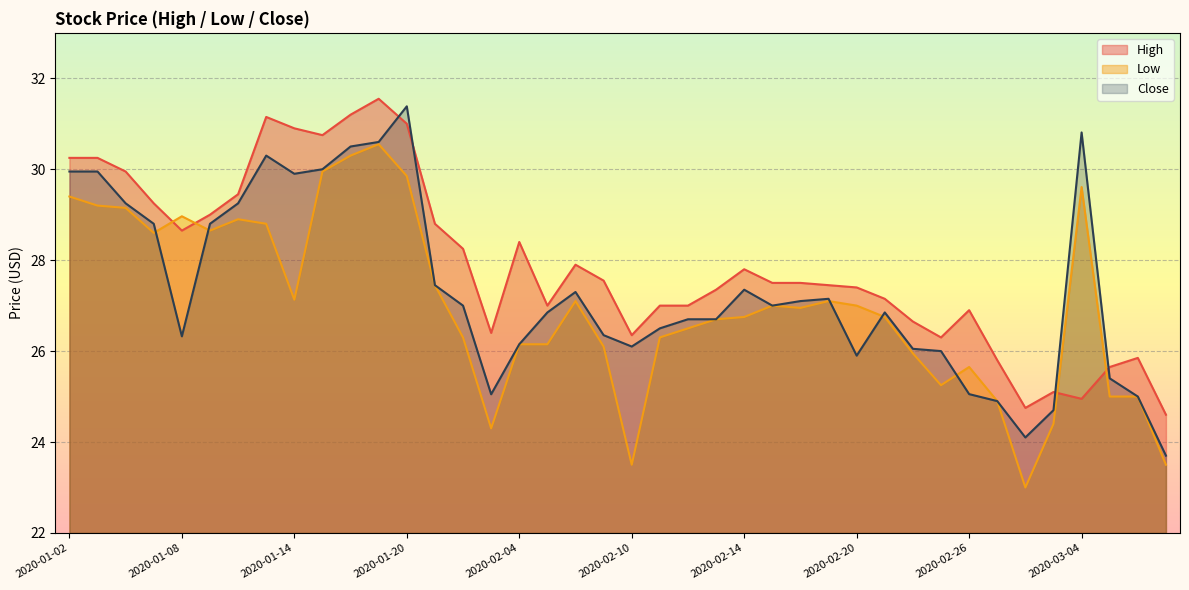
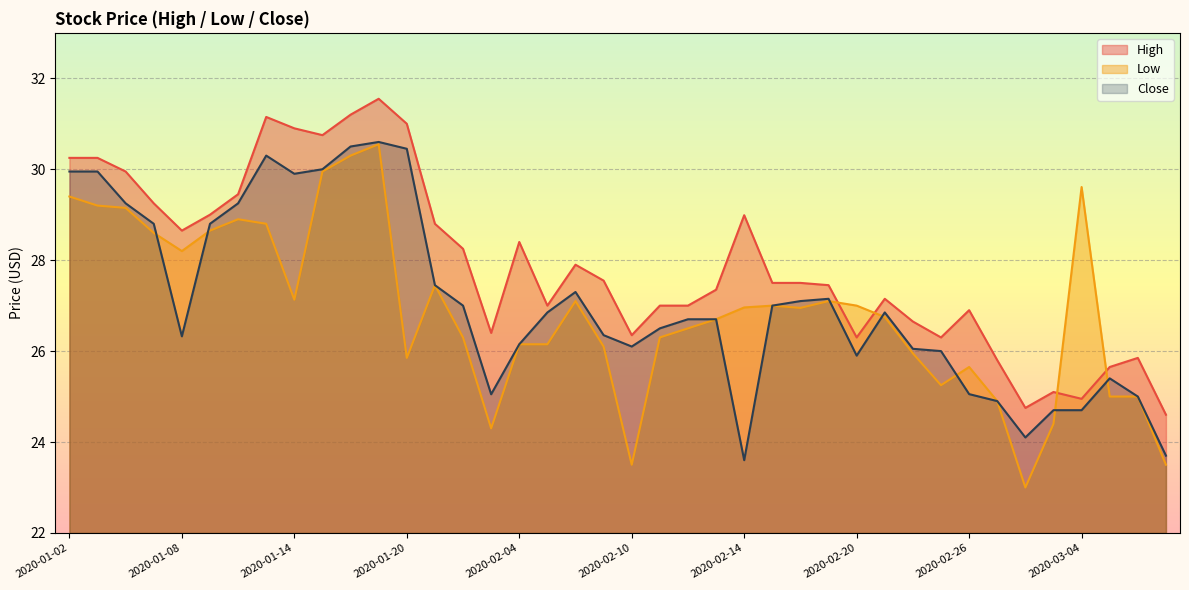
Low, 2020-01-08: 29.0 -> 28.2
Low, 2020-01-20: 29.9 -> 25.9
Close, 2020-01-20: 31.4 -> 30.5
High, 2020-02-14: 27.8 -> 29.0
Low, 2020-02-14: 26.8 -> 27.0
Close, 2020-02-14: 27.4 -> 23.6
High, 2020-02-20: 27.4 -> 26.3
Close, 2020-03-04: 30.8 -> 24.7
